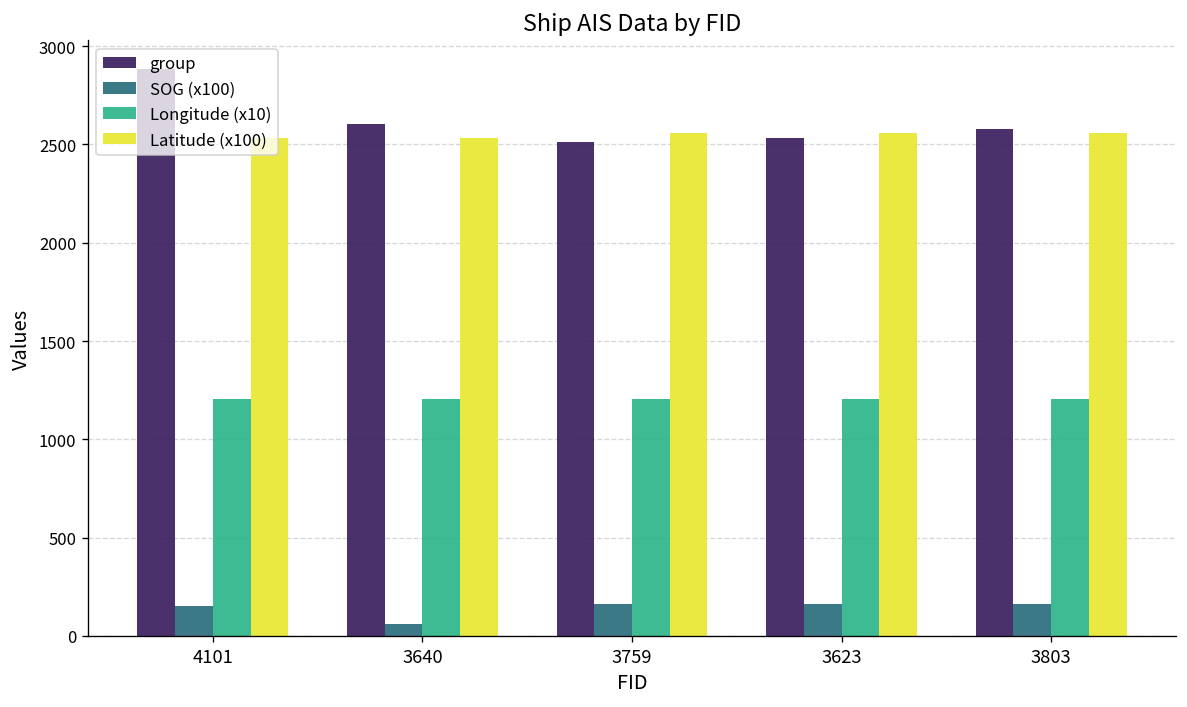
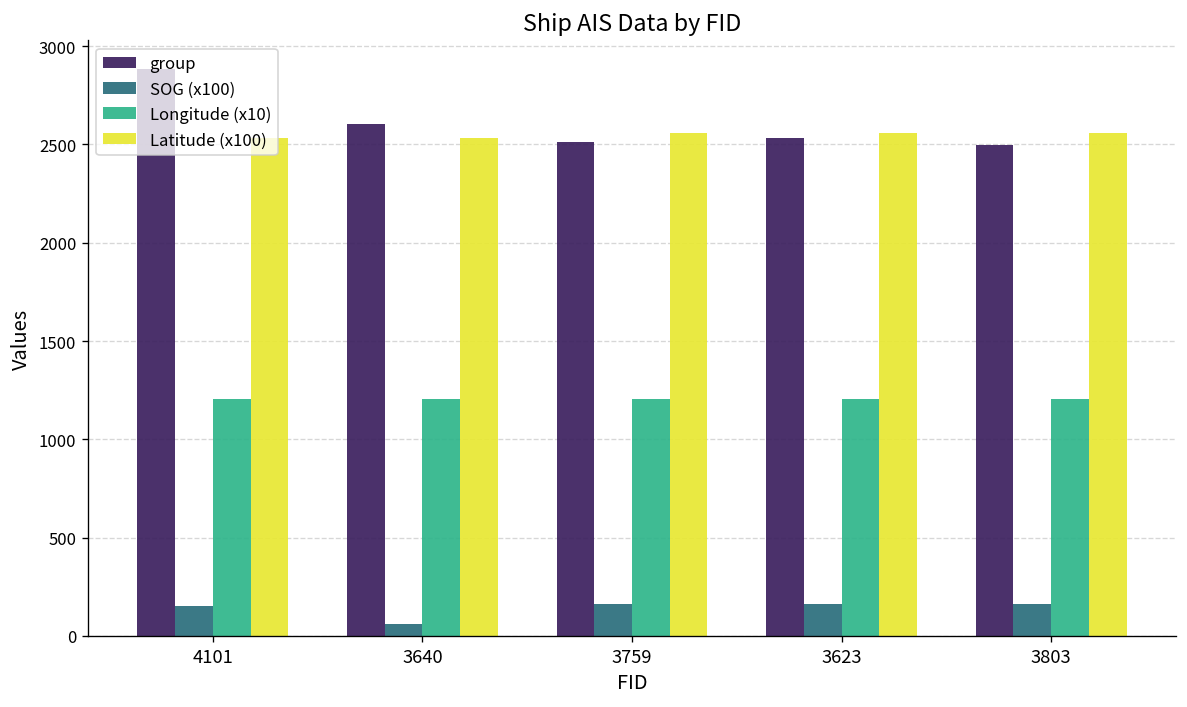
group, 3803: 2580 -> 2500
